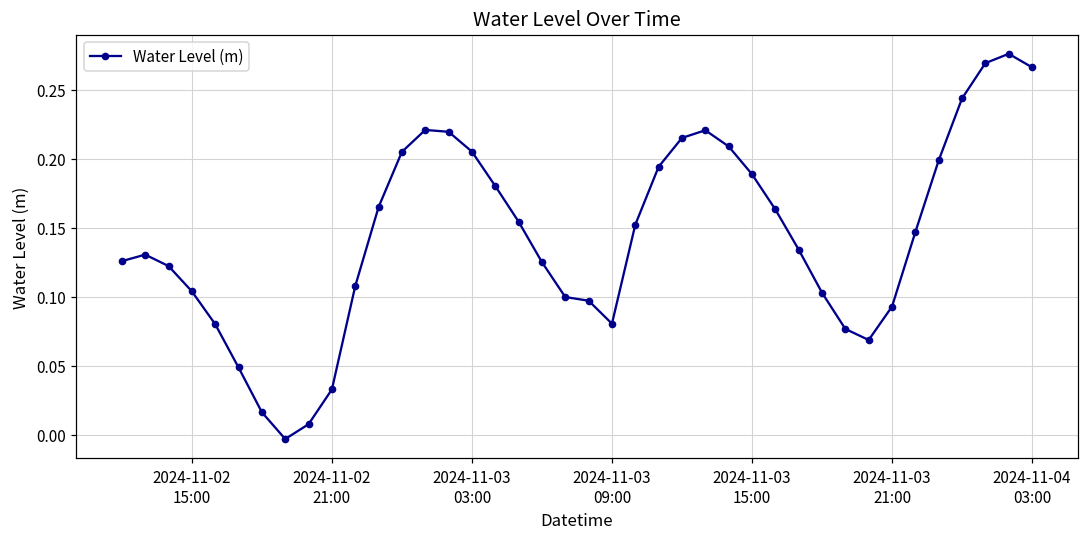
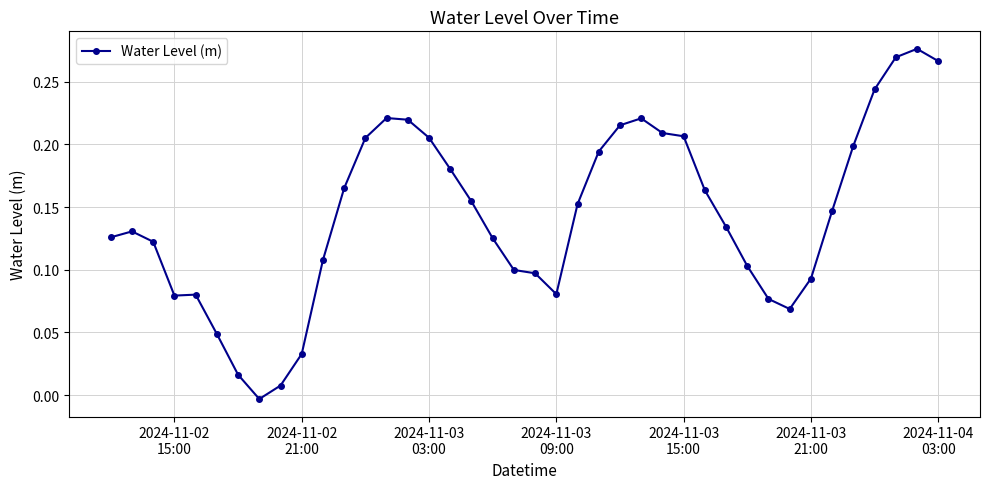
2024-11-02 15:00: 0.104 -> 0.079
2024-11-03 15:00: 0.189 -> 0.206
